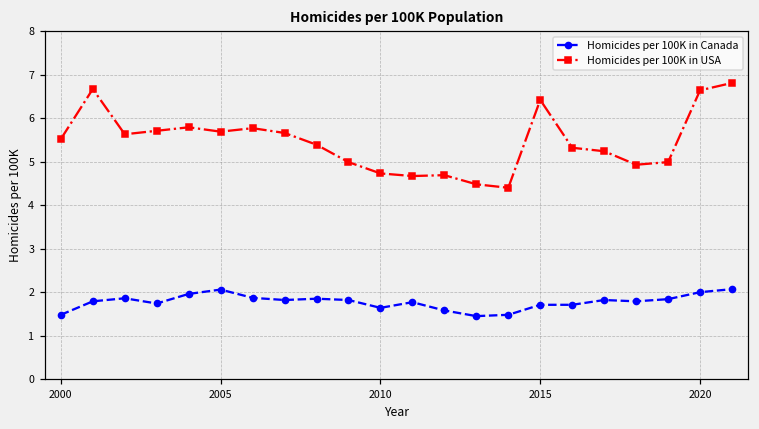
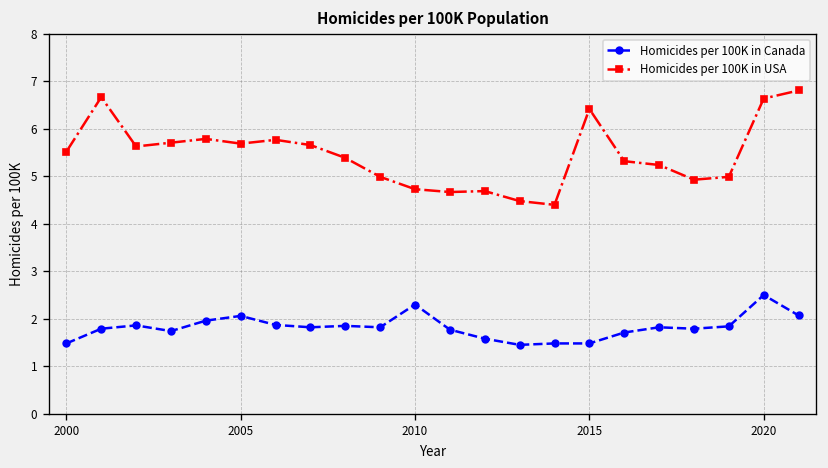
Homicides per 100K in Canada, 2010: 1.6 -> 2.3
Homicides per 100K in Canada, 2015: 1.7 -> 1.5
Homicides per 100K in Canada, 2020: 2.0 -> 2.5
